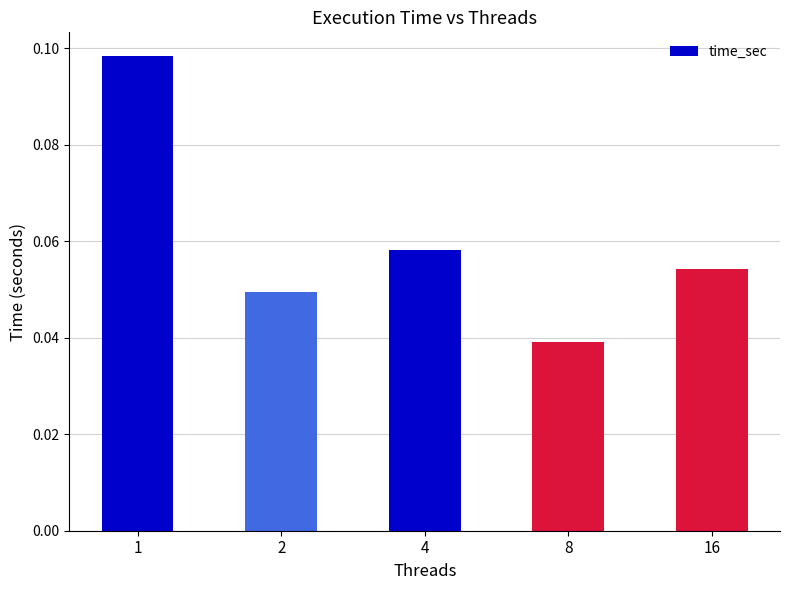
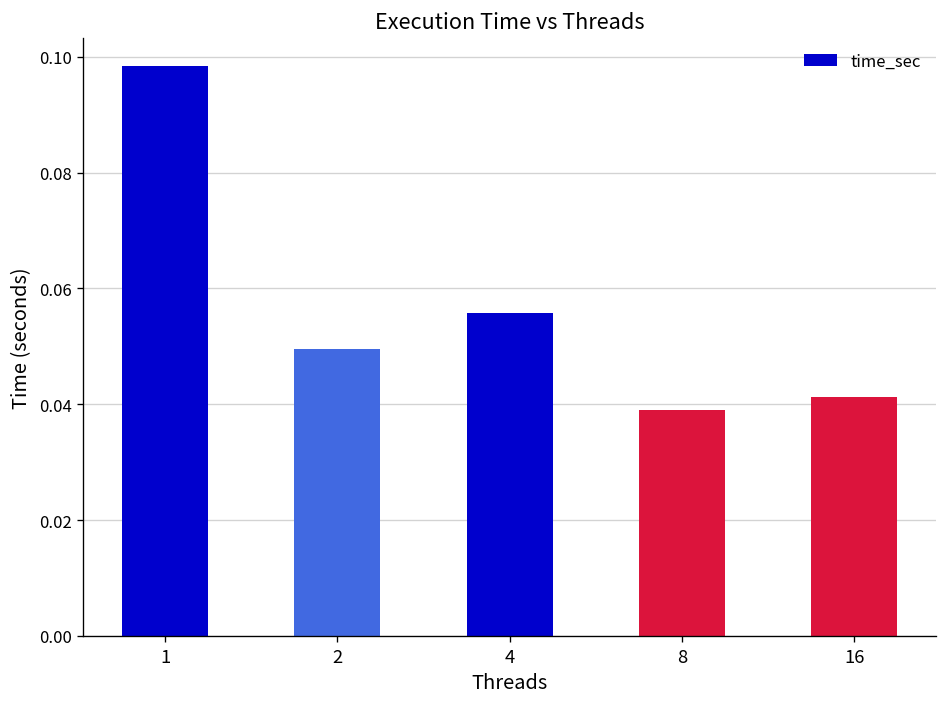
4: 0.058 -> 0.056
16: 0.054 -> 0.041
